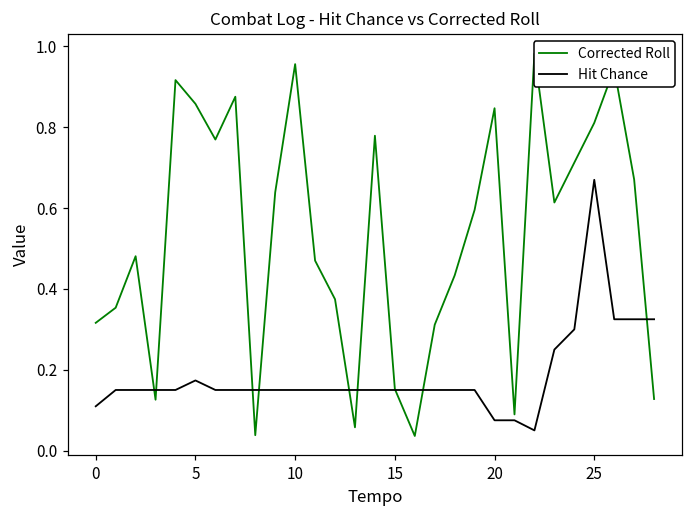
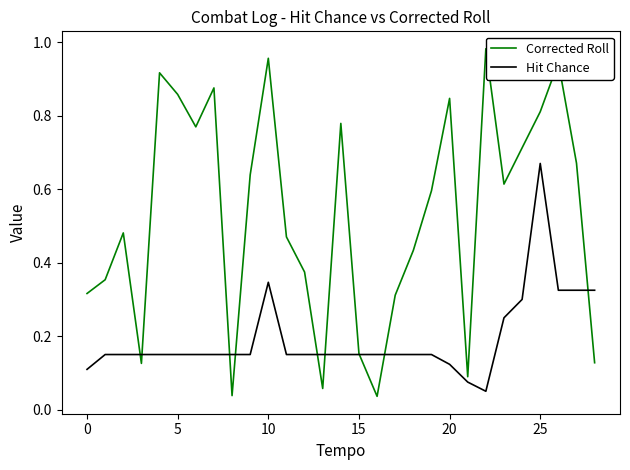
Hit Chance, 5: 0.17 -> 0.15
Hit Chance, 10: 0.15 -> 0.35
Hit Chance, 20: 0.07 -> 0.12
